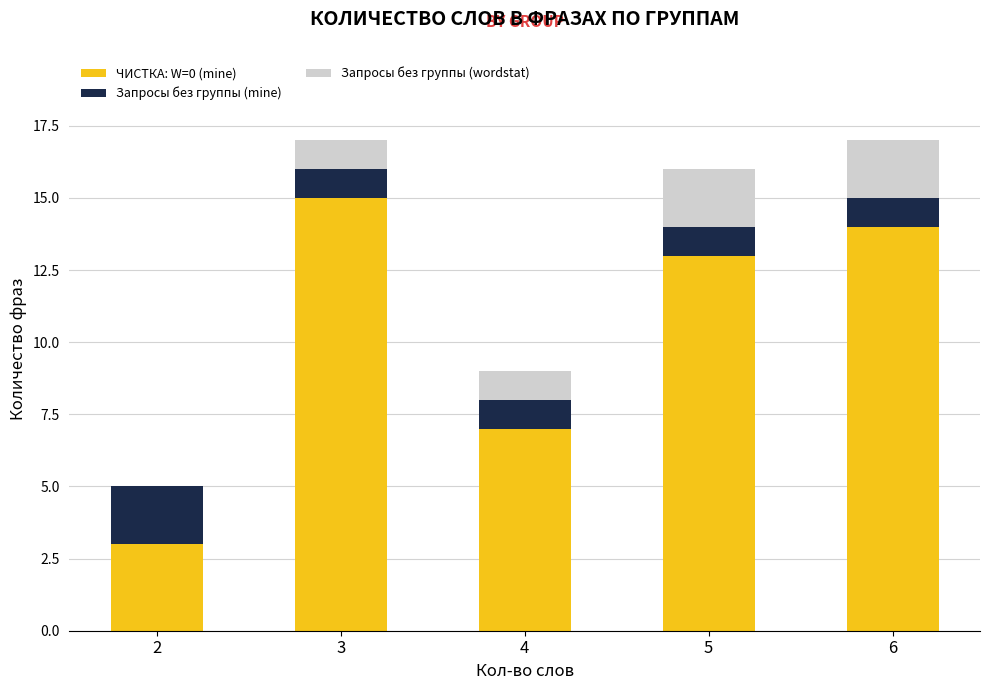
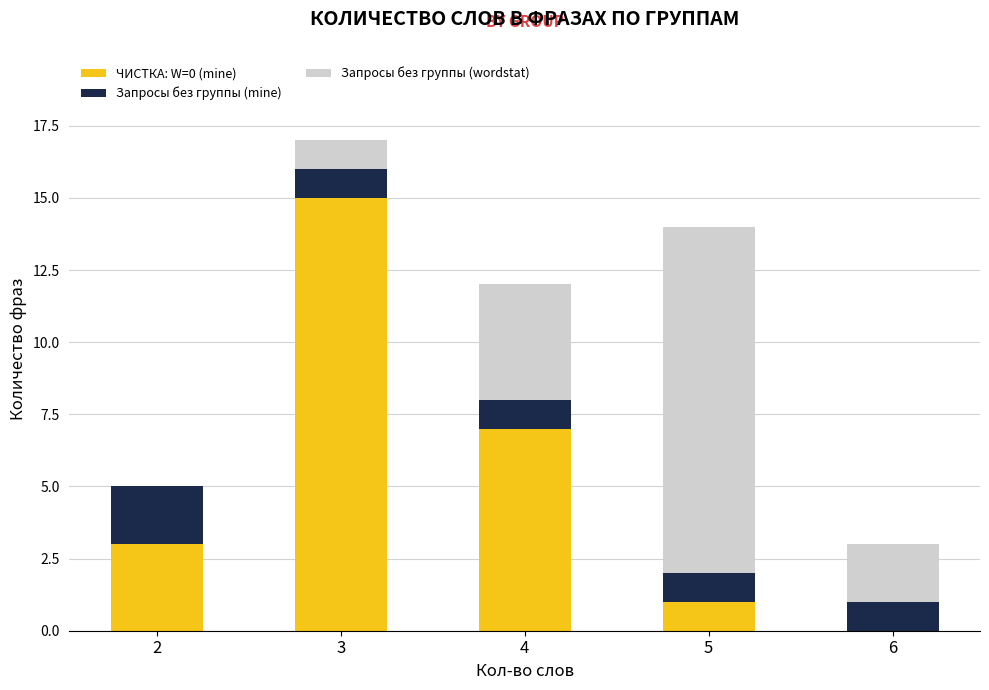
Запросы без группы (wordstat), 4: 1 -> 4
ЧИСТКА: W=0 (mine), 5: 13 -> 1
Запросы без группы (wordstat), 5: 2 -> 12
ЧИСТКА: W=0 (mine), 6: 14 -> 0
